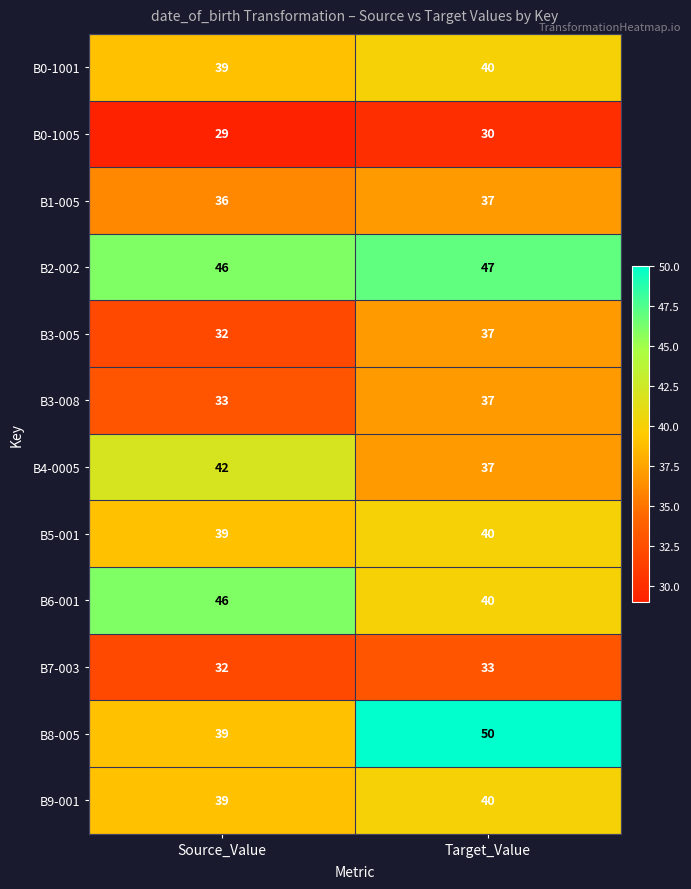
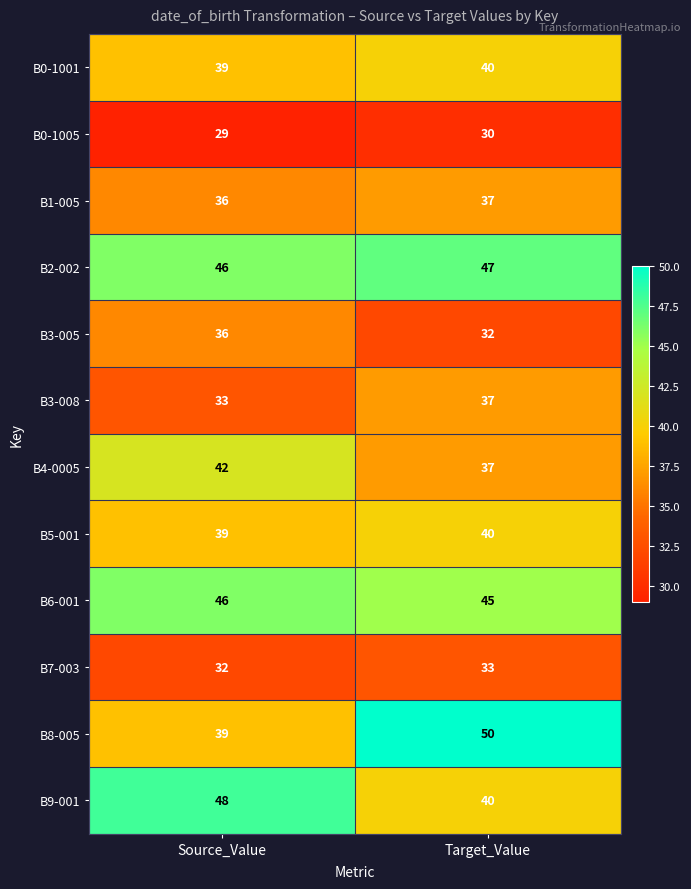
B3-005, Source_Value: 32 -> 36
B3-005, Target_Value: 37 -> 32
B6-001, Target_Value: 40 -> 45
B9-001, Source_Value: 39 -> 48
